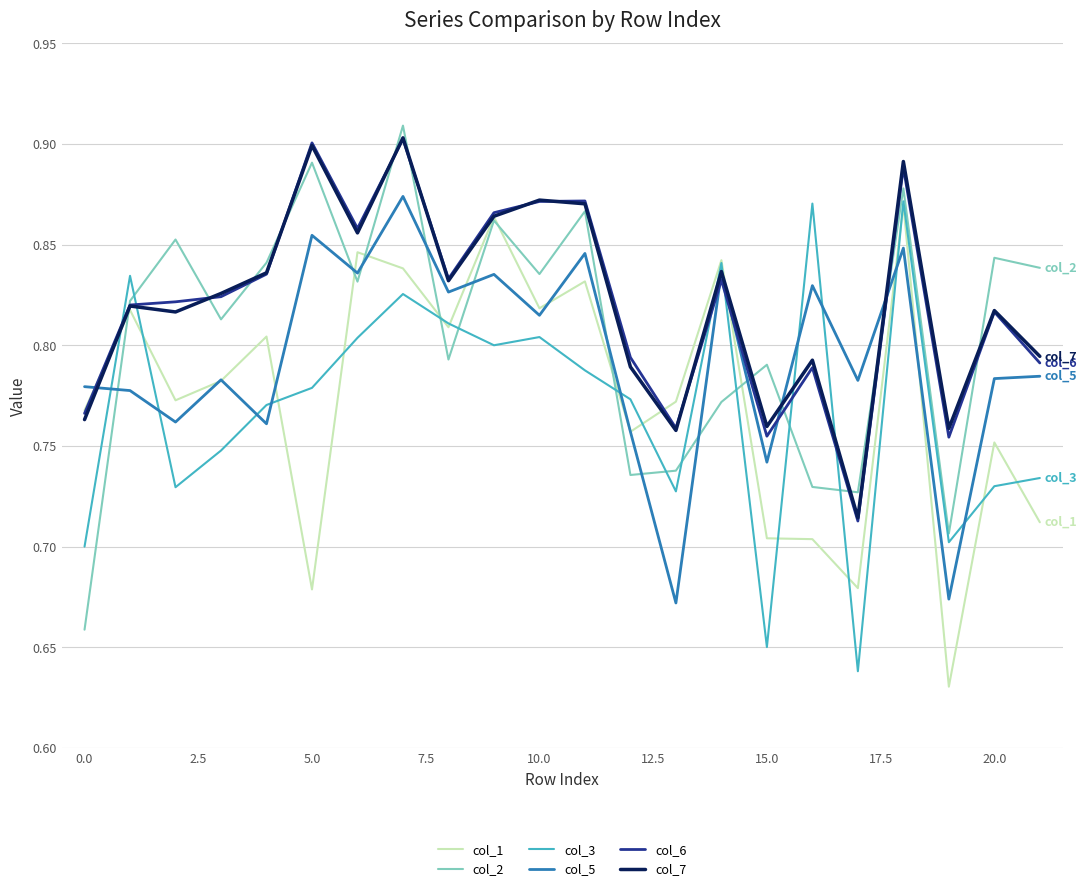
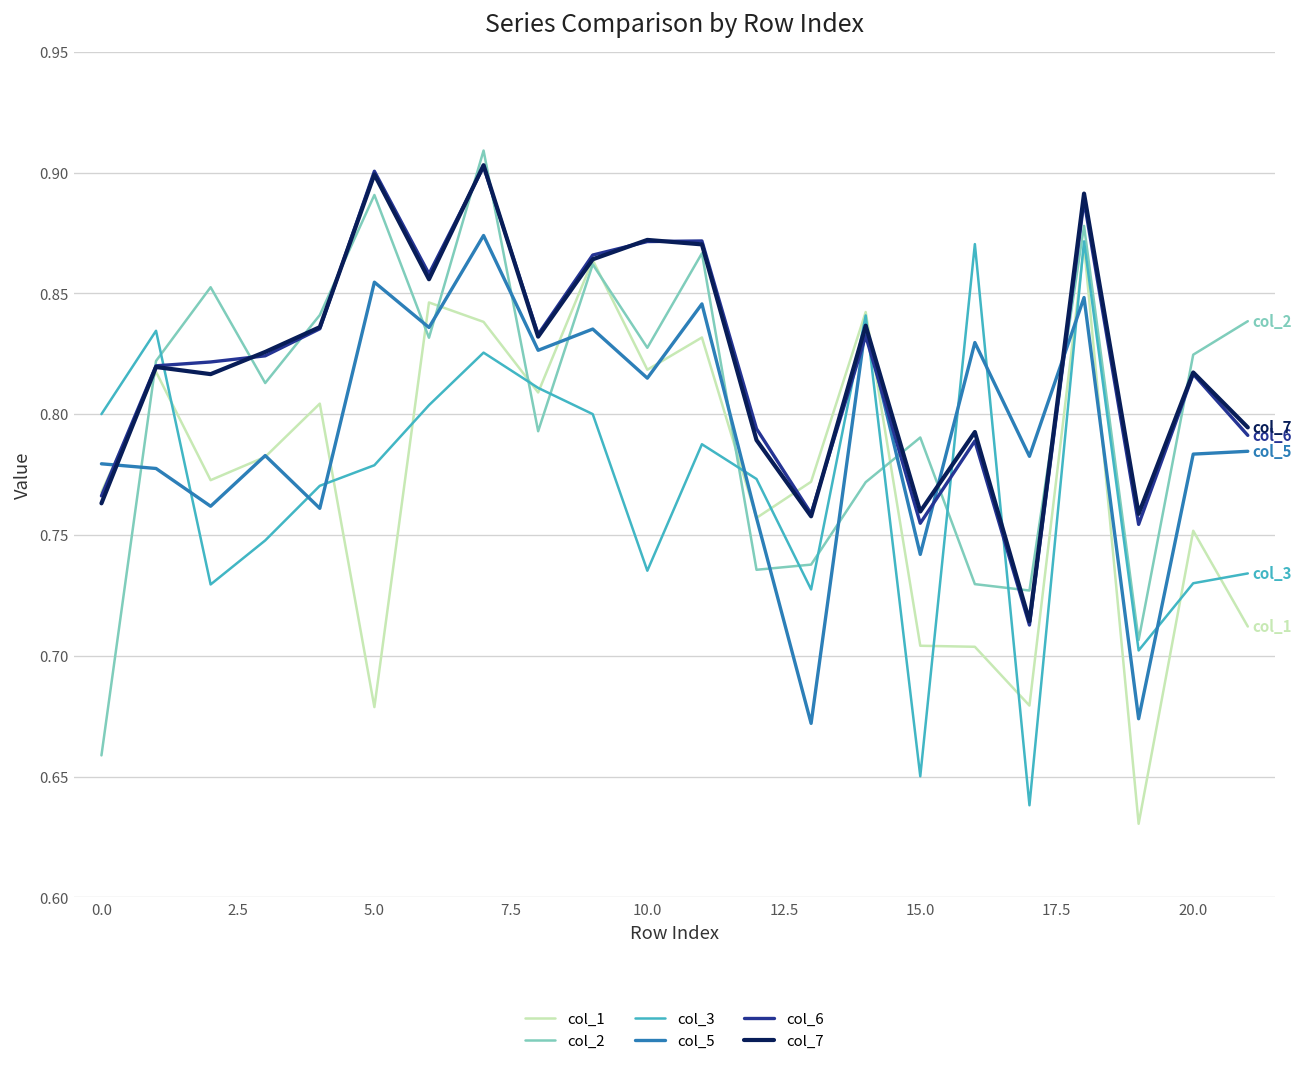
col_3, 0.0: 0.7 -> 0.8
col_2, 10.0: 0.835 -> 0.827
col_3, 10.0: 0.804 -> 0.735
col_2, 20.0: 0.843 -> 0.825
